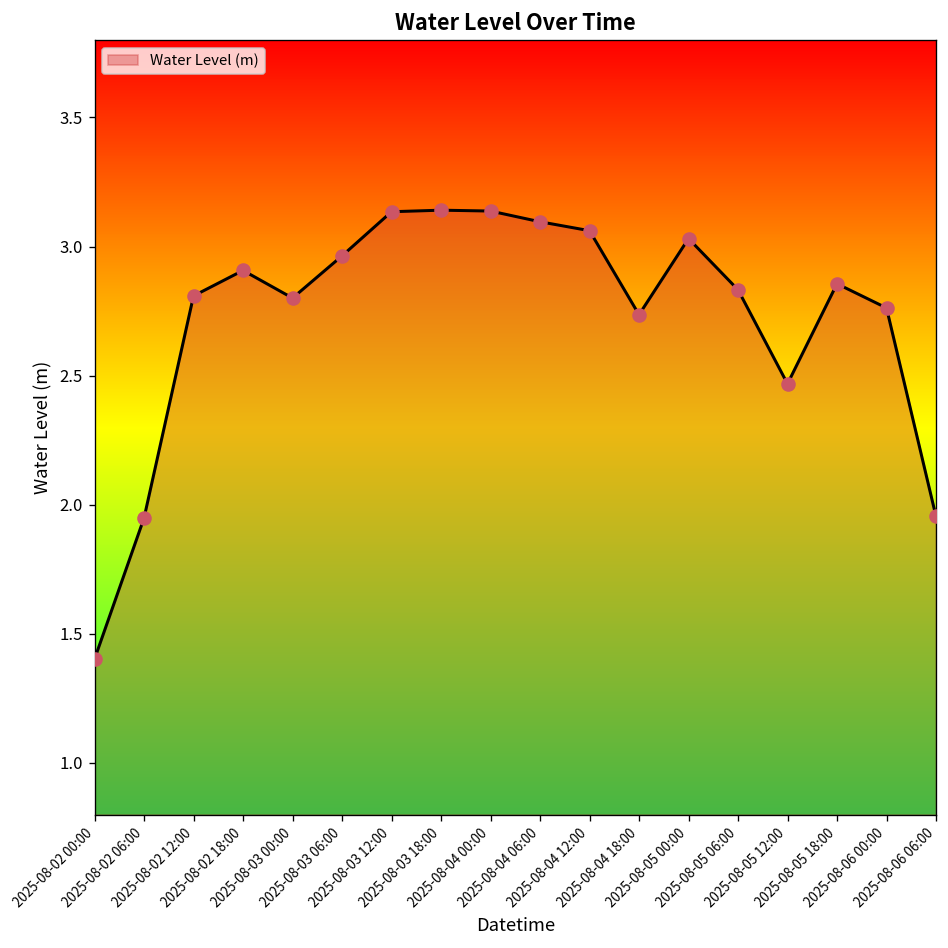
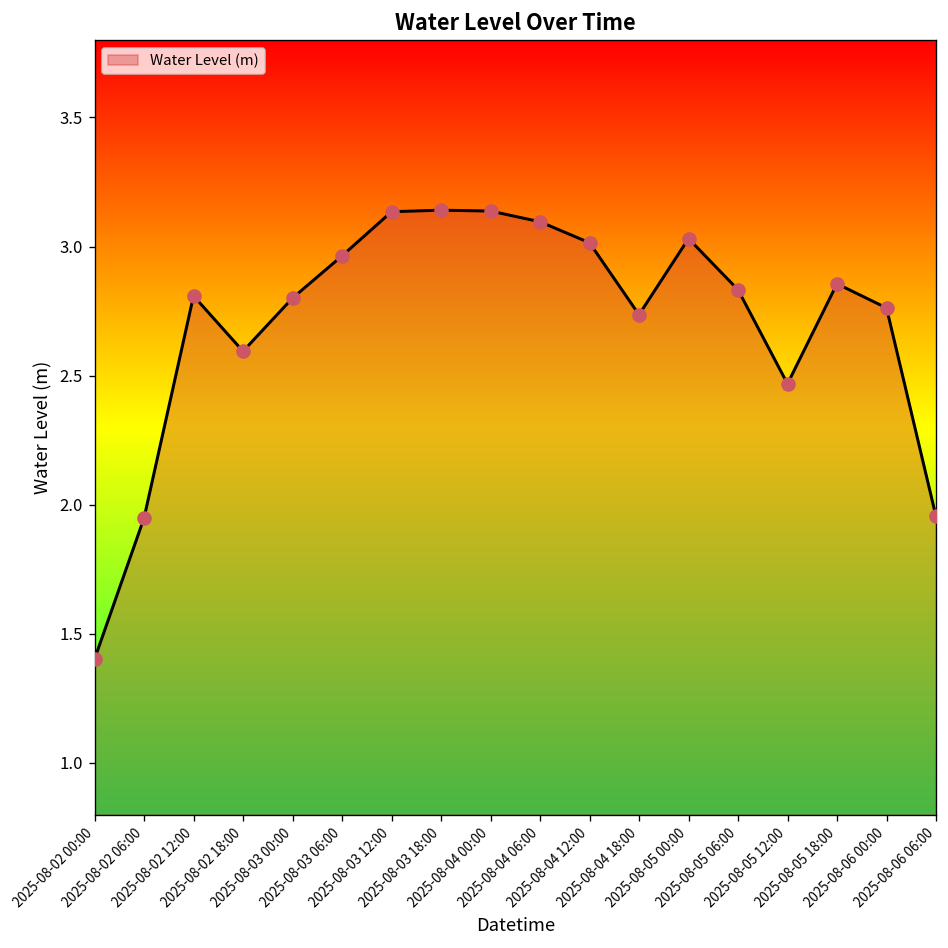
2025-08-02 18:00: 2.91 -> 2.59
2025-08-04 12:00: 3.06 -> 3.01
